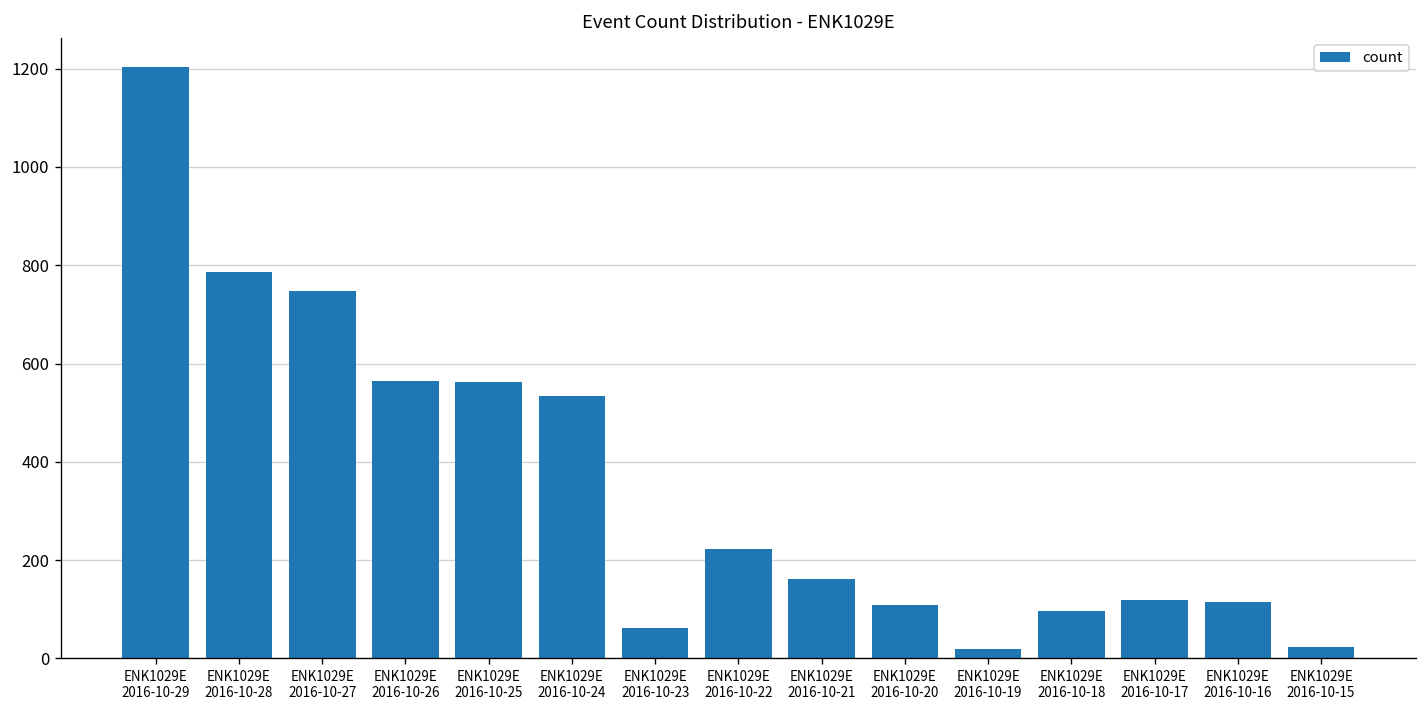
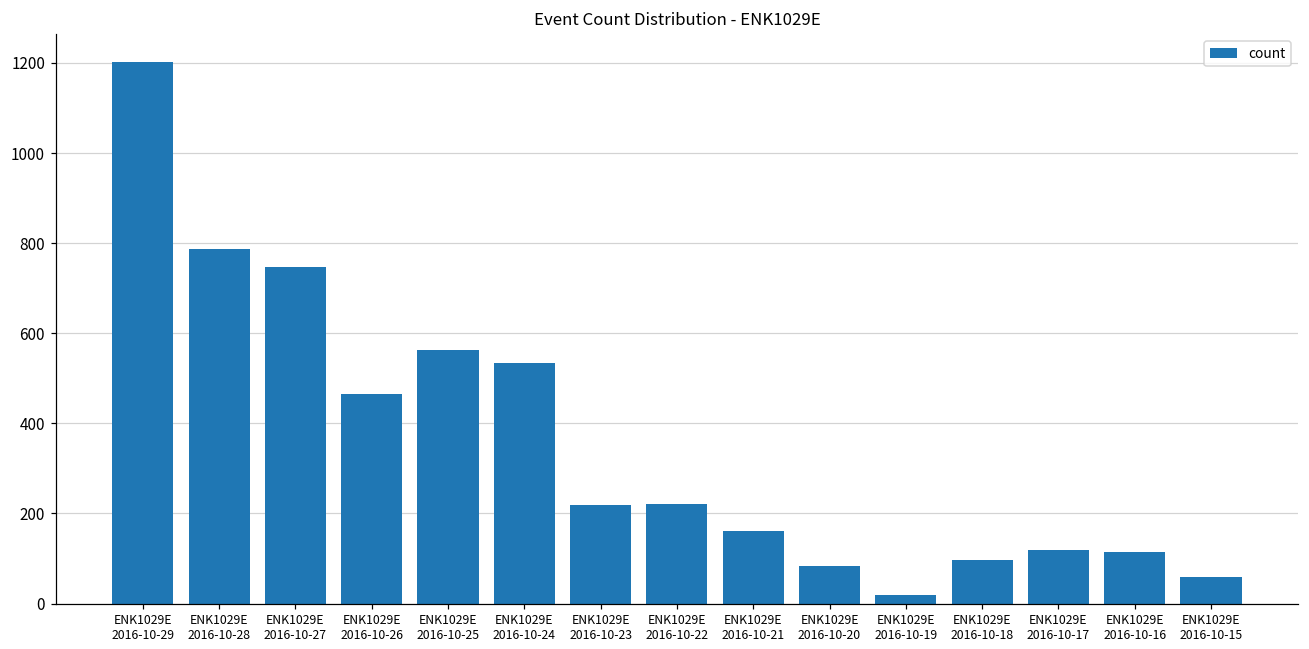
ENK1029E 2016-10-26: 570 -> 470
ENK1029E 2016-10-23: 60 -> 220
ENK1029E 2016-10-20: 110 -> 80
ENK1029E 2016-10-15: 20 -> 60
